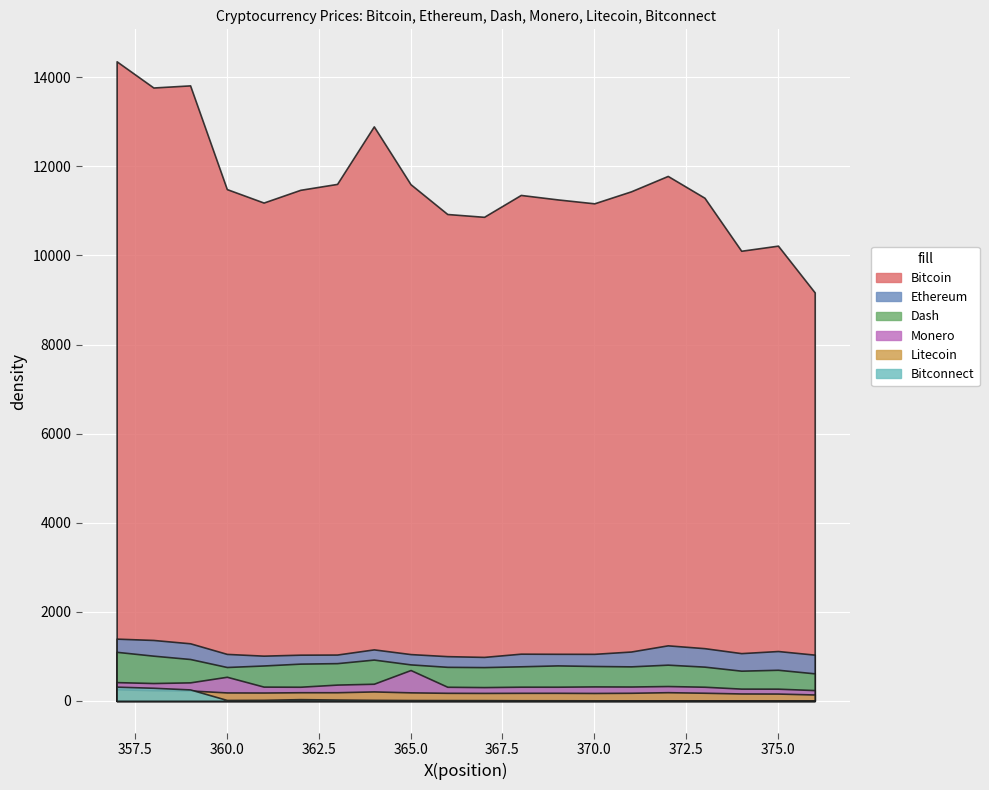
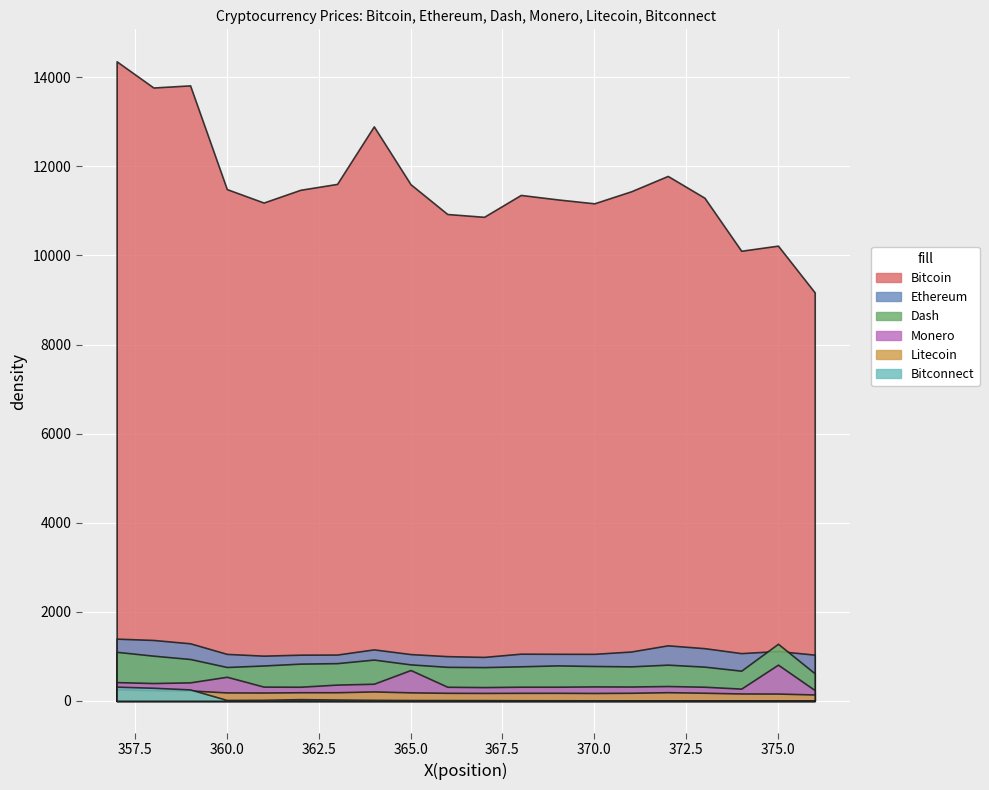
Dash, 375.0: 700 -> 1300
Monero, 375.0: 300 -> 800
